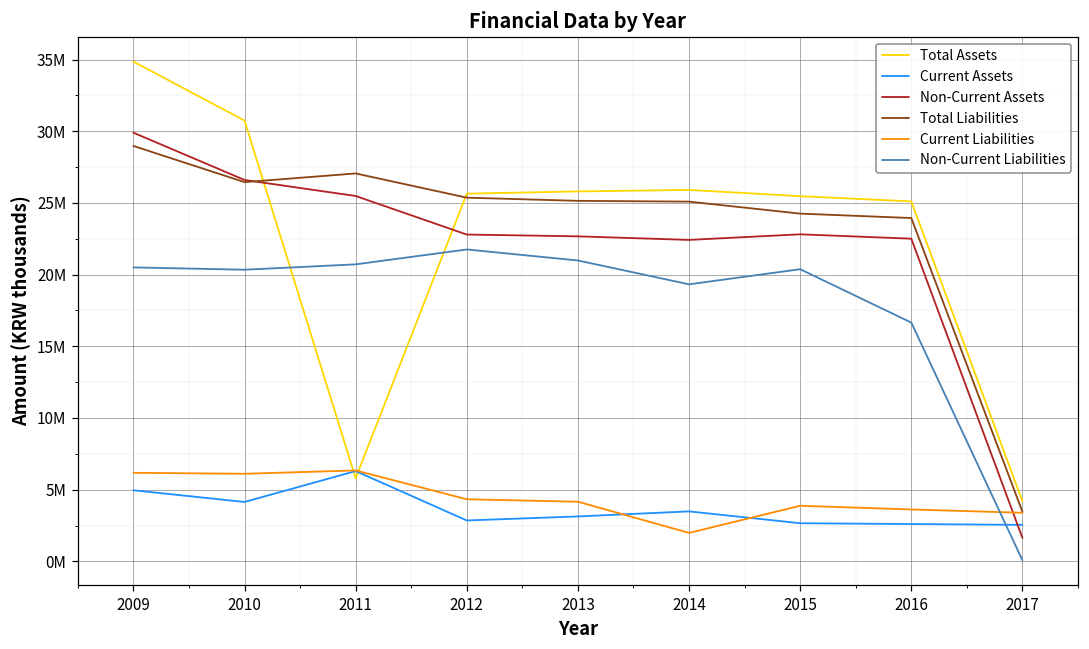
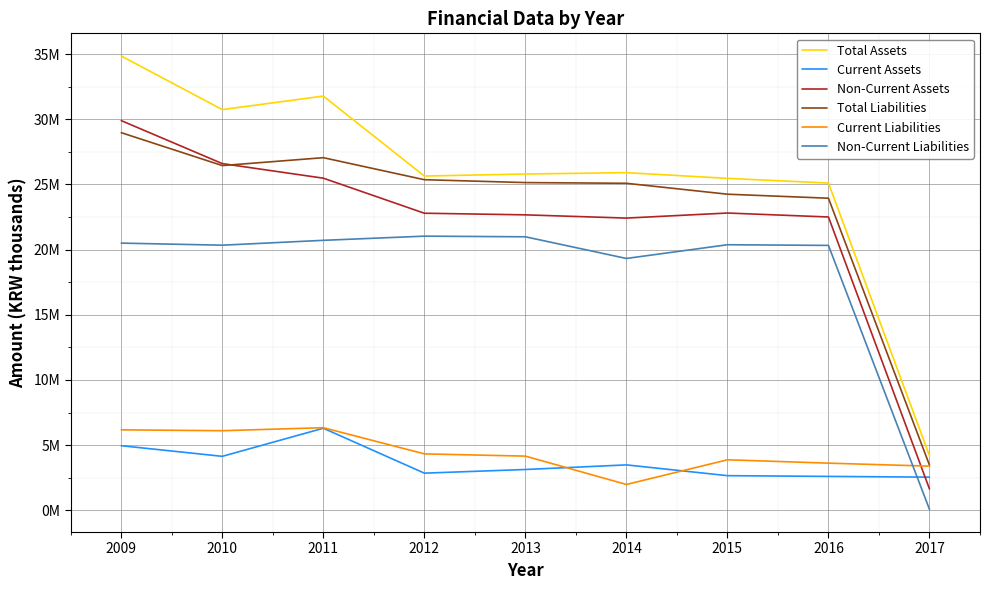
Total Assets, 2011: 5800000 -> 31800000
Non-Current Liabilities, 2012: 21800000 -> 21000000
Non-Current Liabilities, 2016: 16700000 -> 20300000
